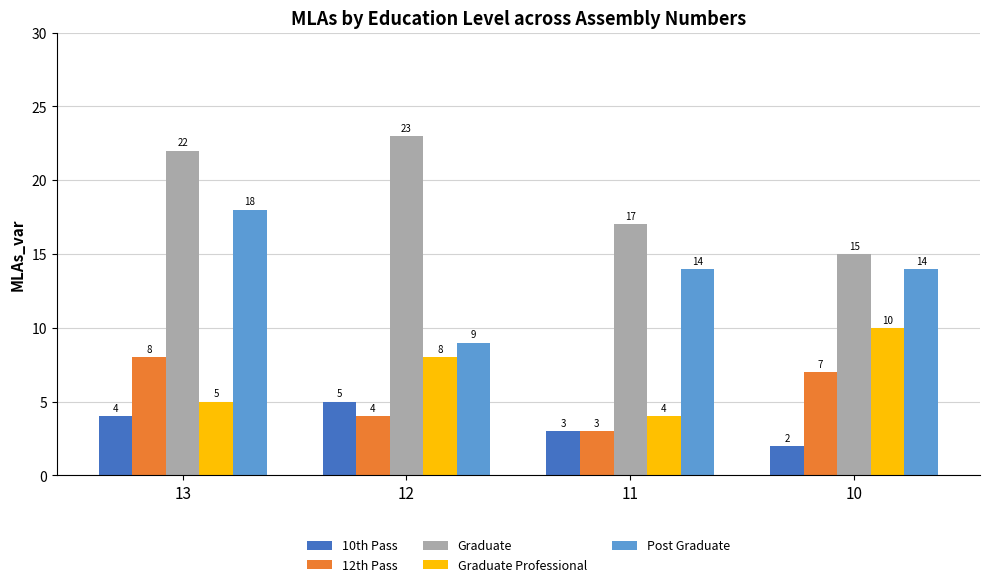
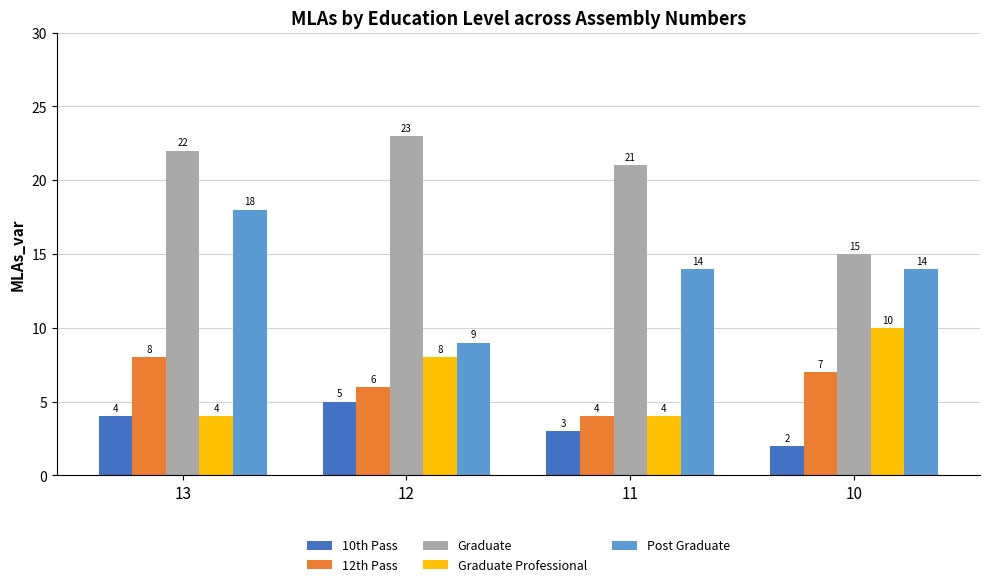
Graduate Professional, 13: 5 -> 4
12th Pass, 12: 4 -> 6
12th Pass, 11: 3 -> 4
Graduate, 11: 17 -> 21
